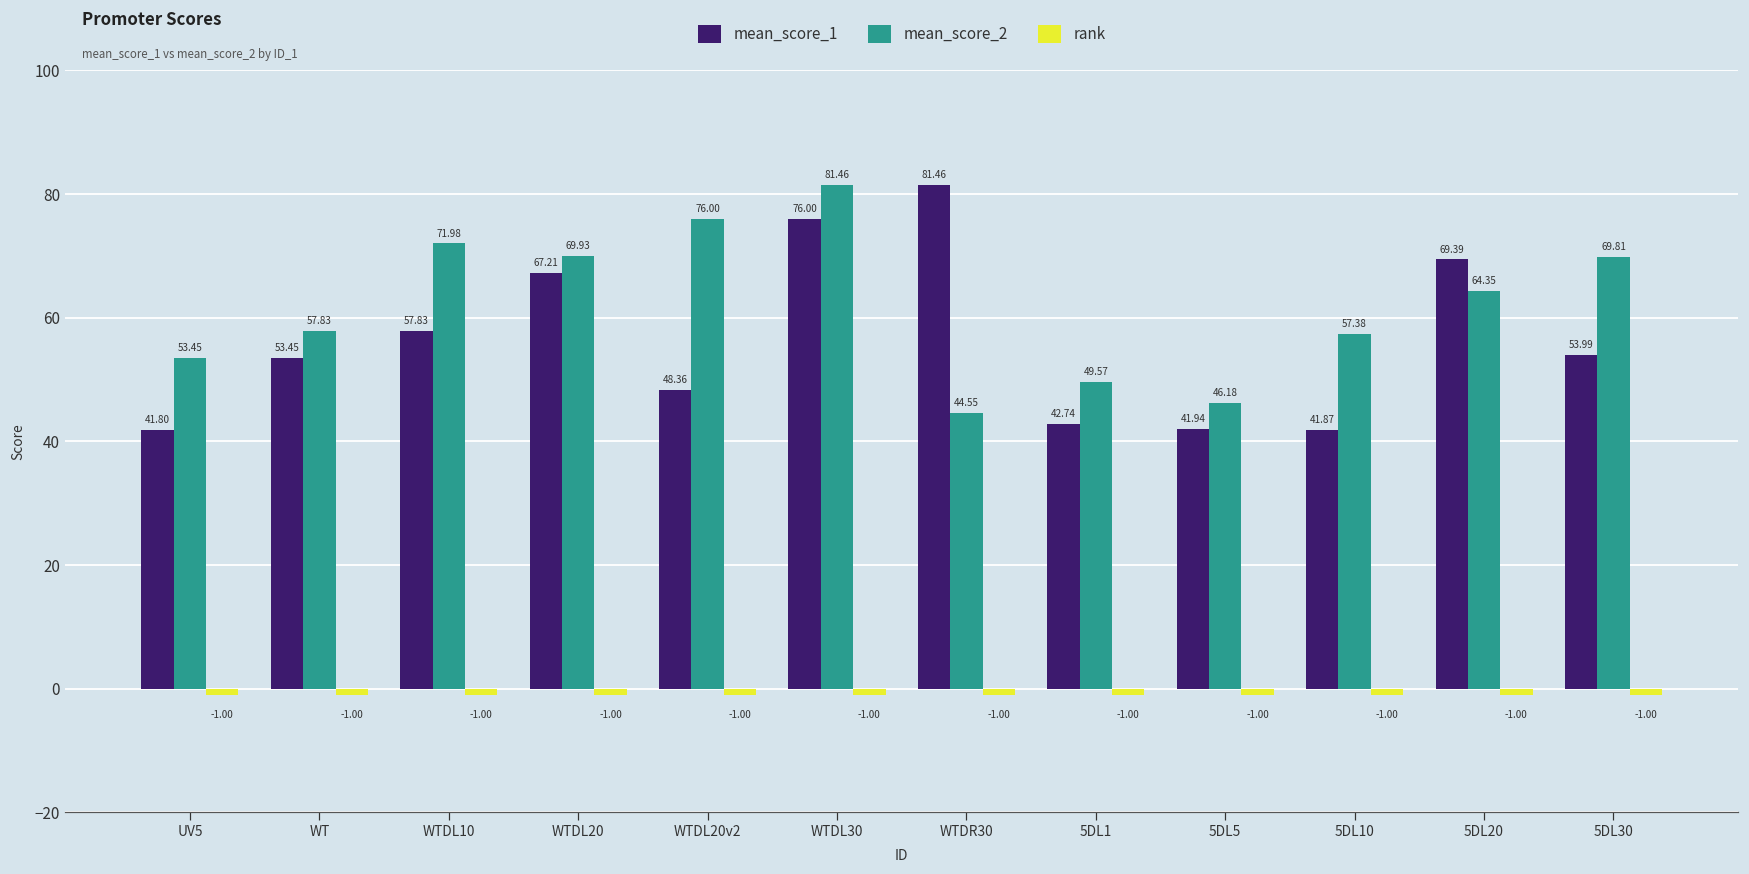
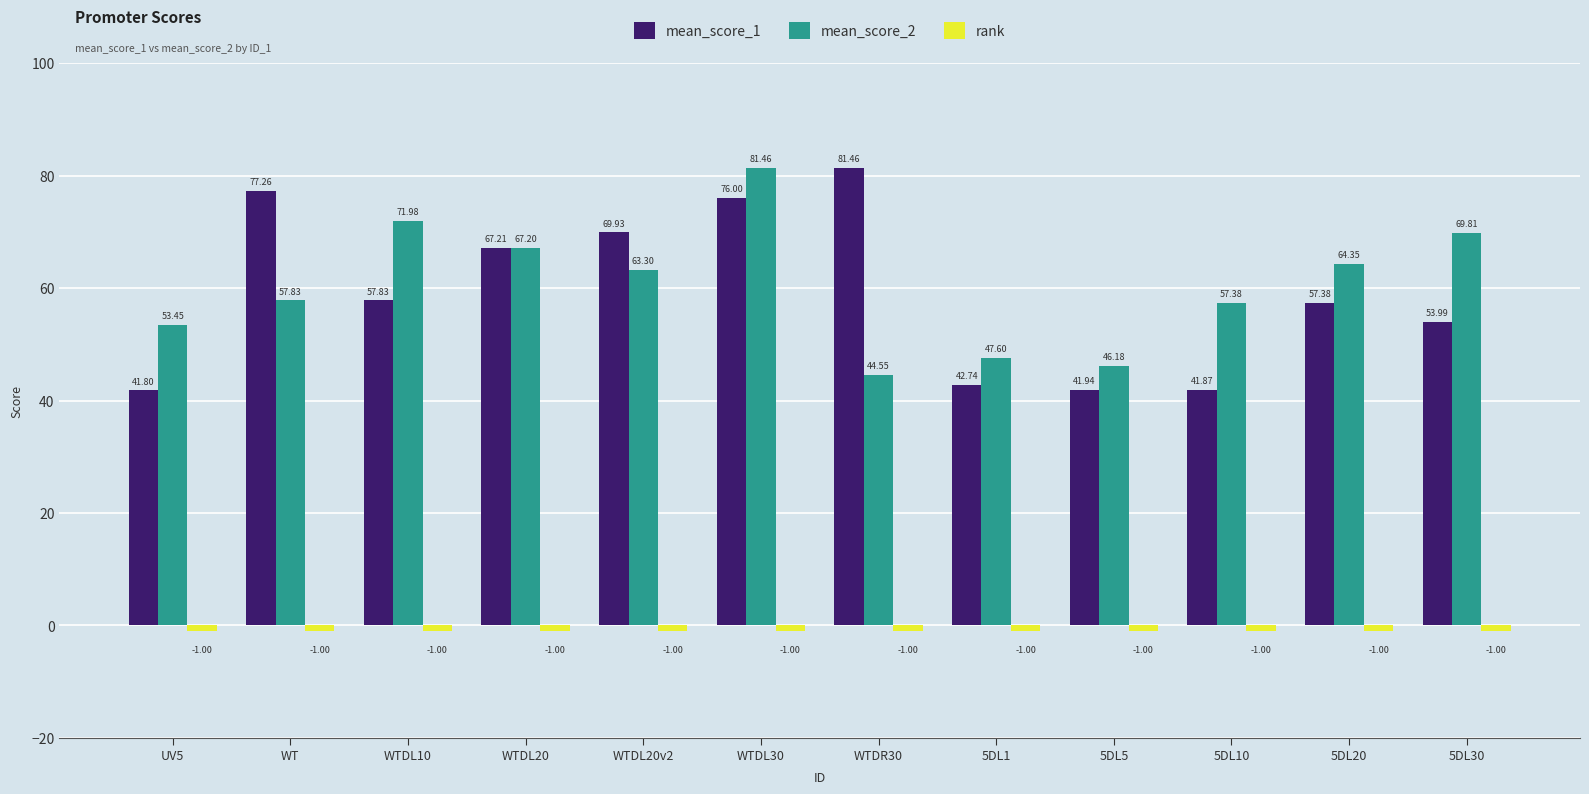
mean_score_1, WT: 53.45 -> 77.26
mean_score_2, WTDL20: 69.93 -> 67.20
mean_score_1, WTDL20v2: 48.36 -> 69.93
mean_score_2, WTDL20v2: 76.00 -> 63.30
mean_score_2, 5DL1: 49.57 -> 47.60
mean_score_1, 5DL20: 69.39 -> 57.38
